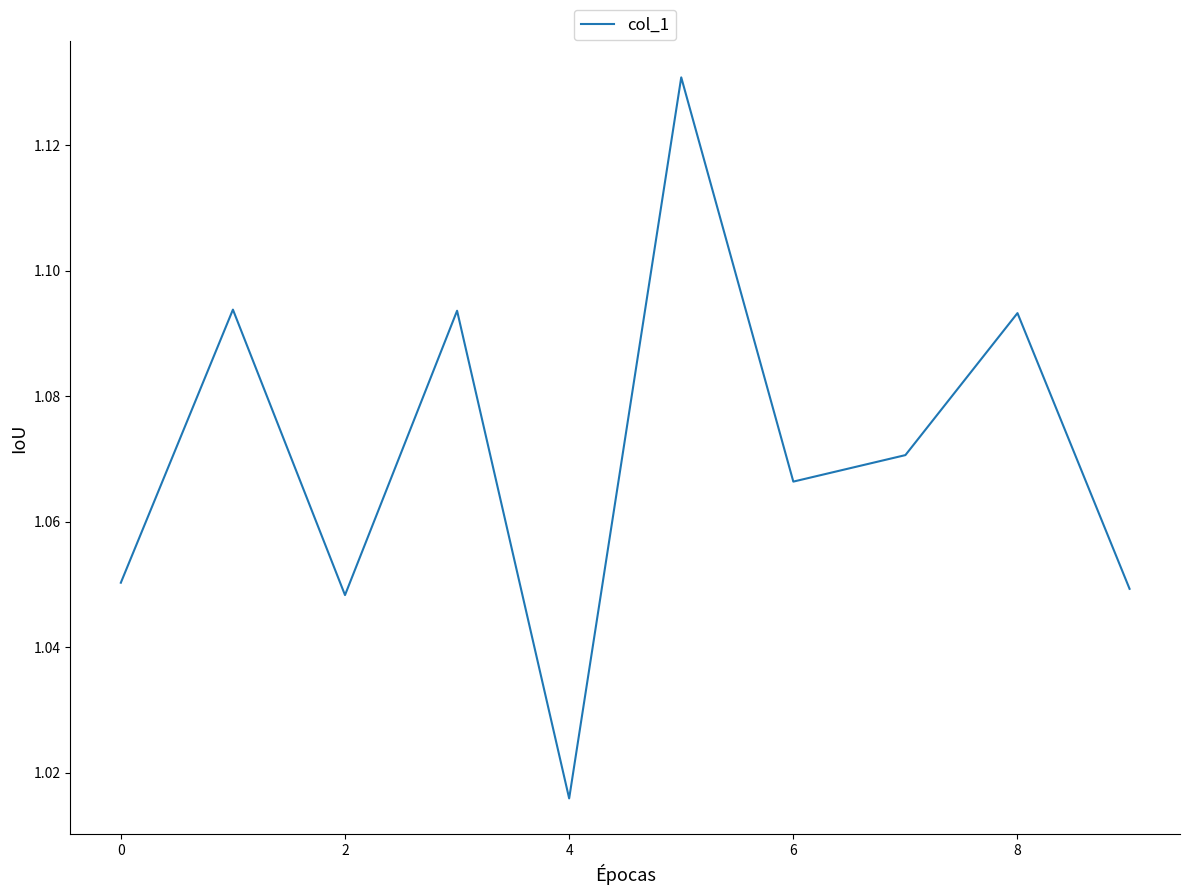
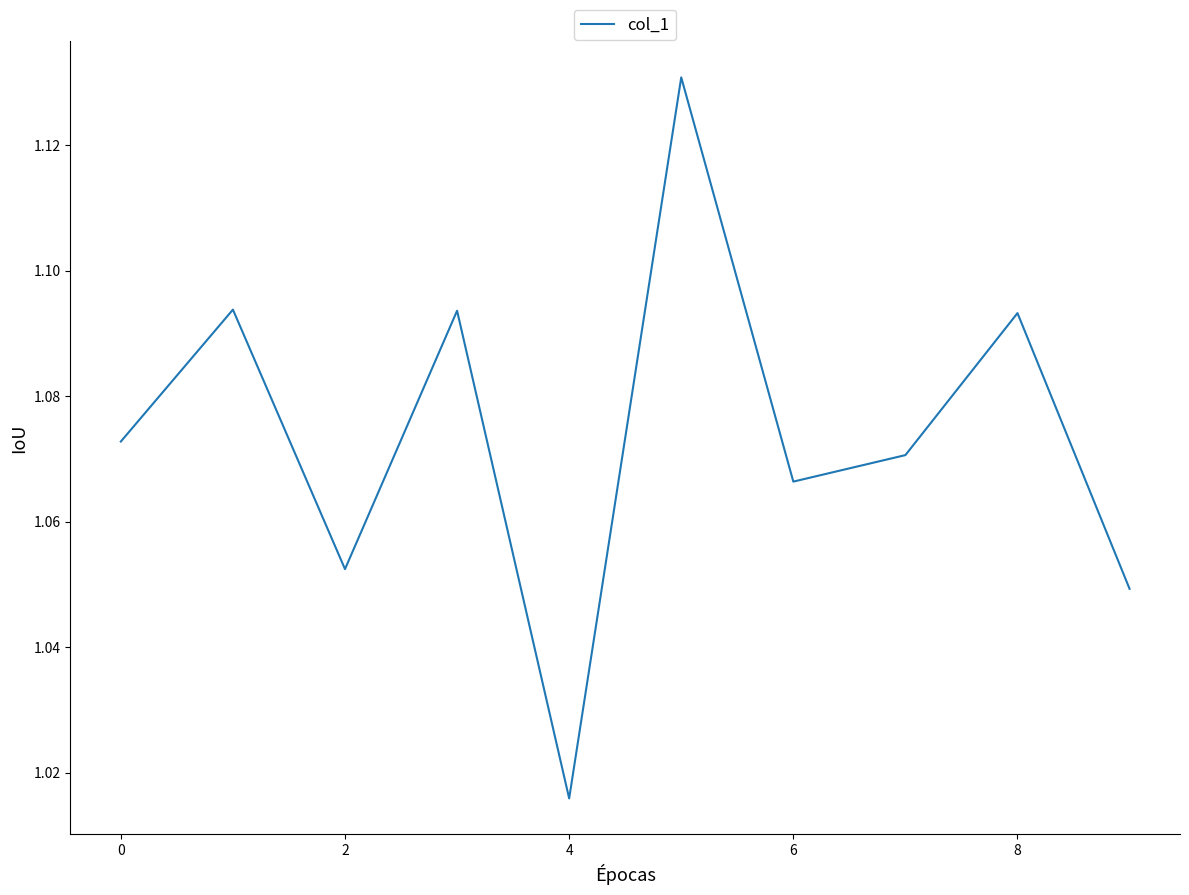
0: 1.050 -> 1.073
2: 1.048 -> 1.052
